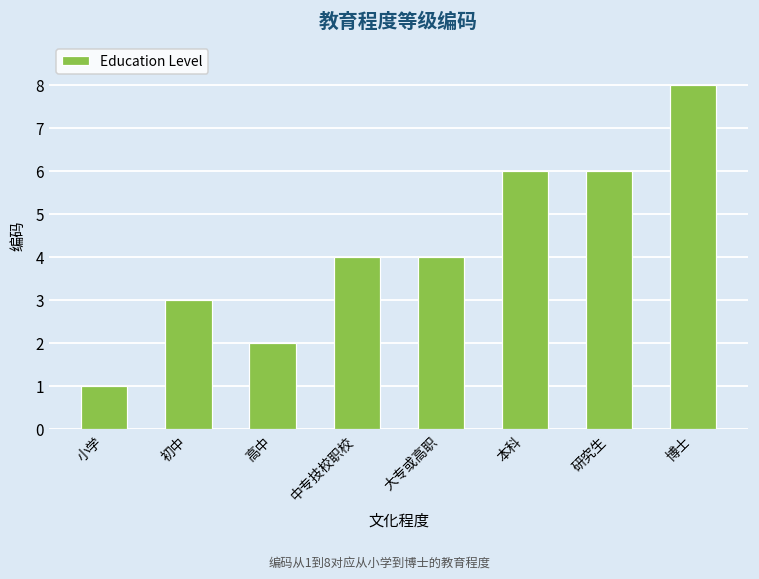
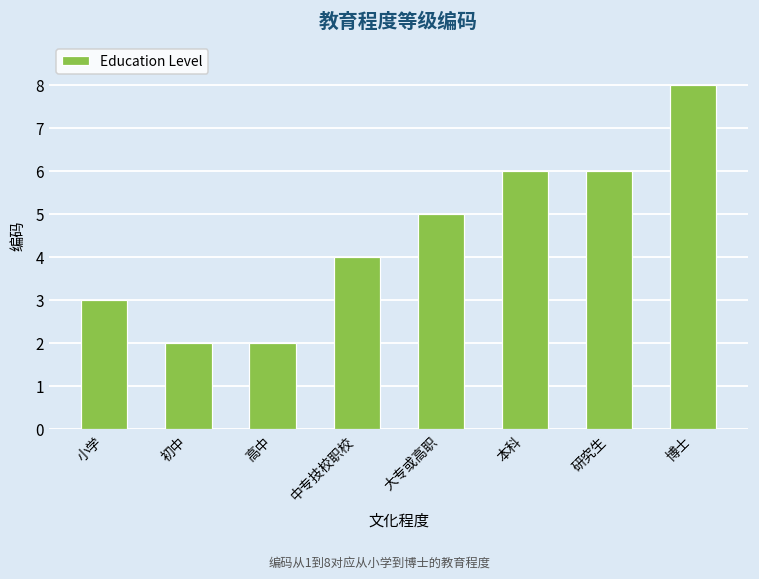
小学: 1 -> 3
初中: 3 -> 2
大专或高职: 4 -> 5
